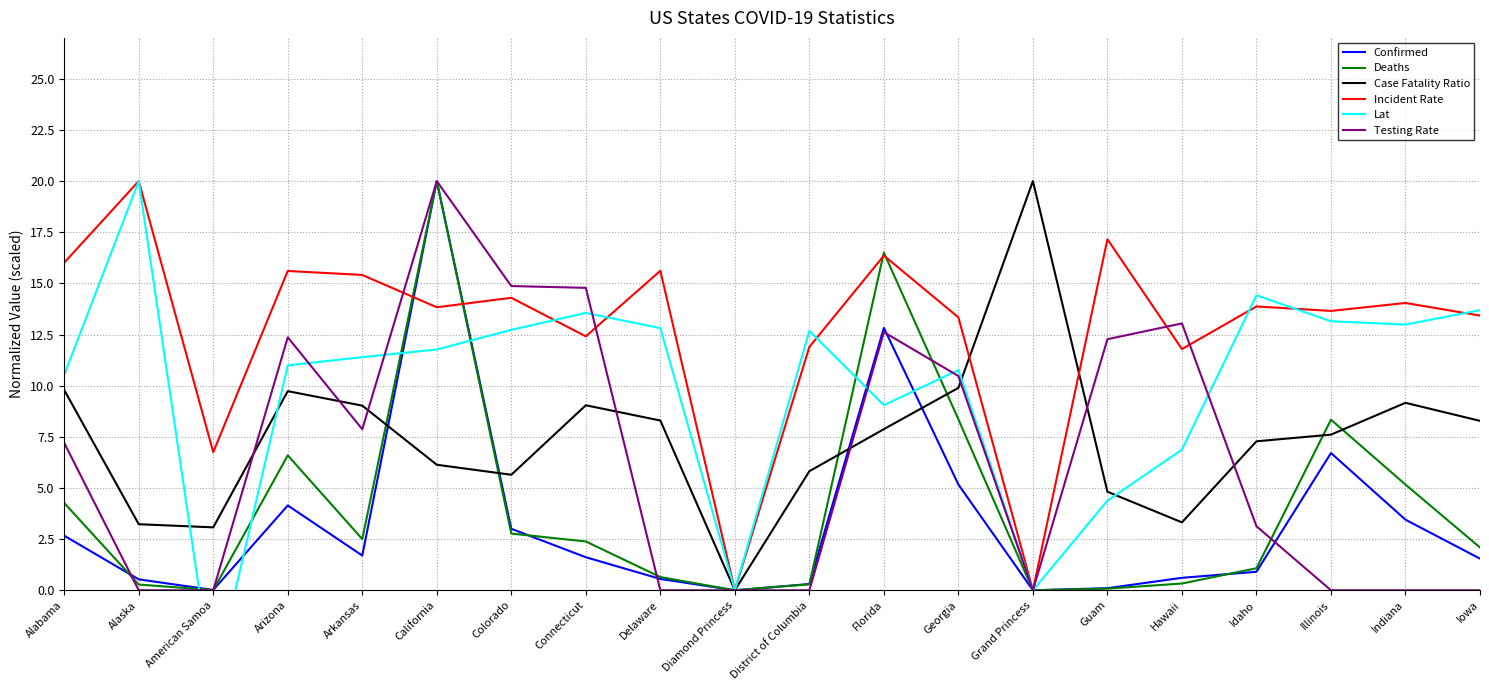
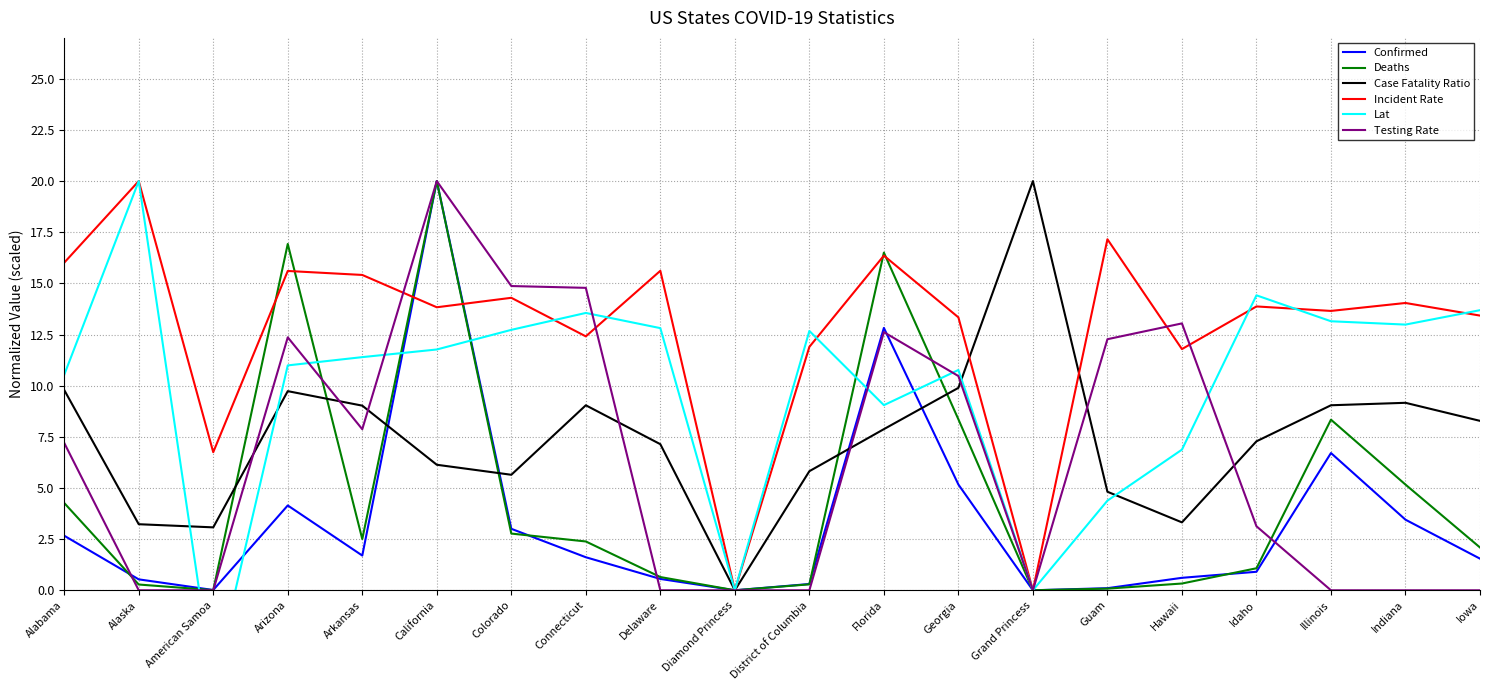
Deaths, Arizona: 6.6 -> 16.9
Case Fatality Ratio, Delaware: 8.3 -> 7.1
Case Fatality Ratio, Illinois: 7.6 -> 9.0
